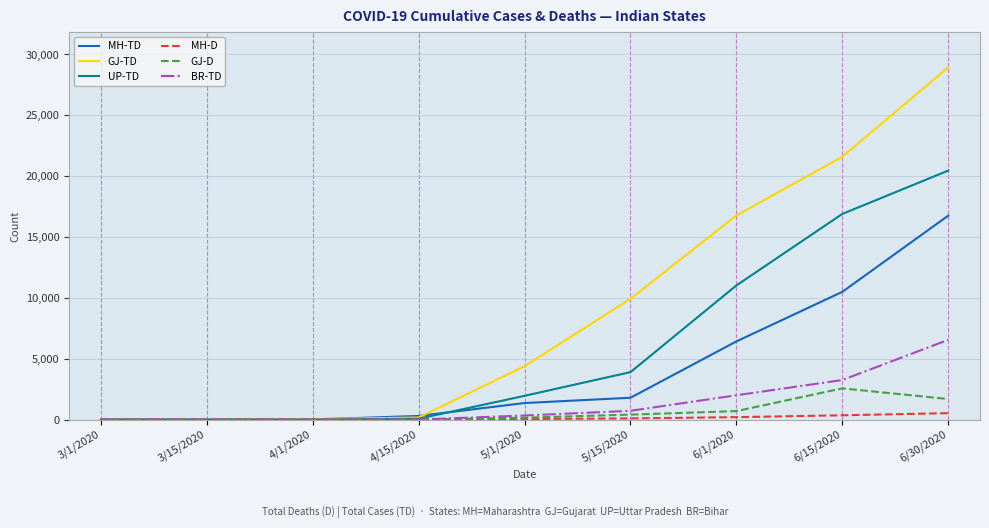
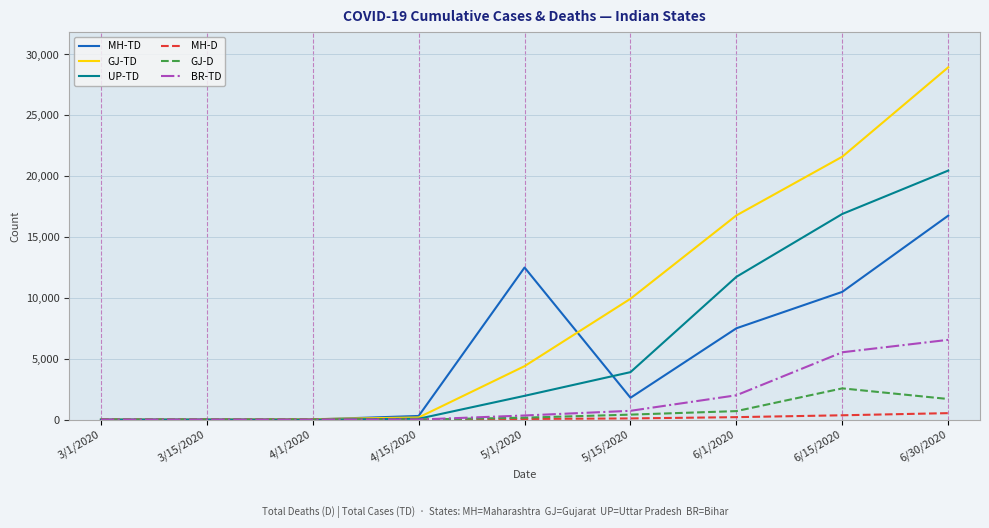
MH-TD, 5/1/2020: 1,400 -> 12,500
MH-TD, 6/1/2020: 6,400 -> 7,500
UP-TD, 6/1/2020: 11,000 -> 11,700
BR-TD, 6/15/2020: 3,300 -> 5,500
